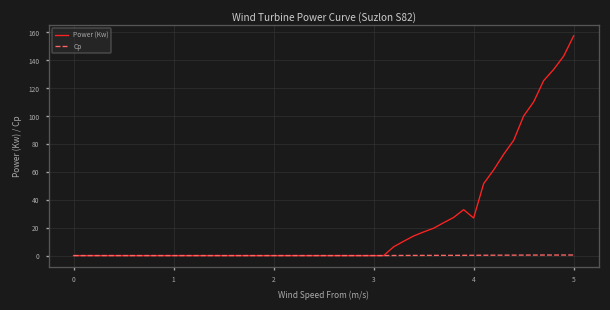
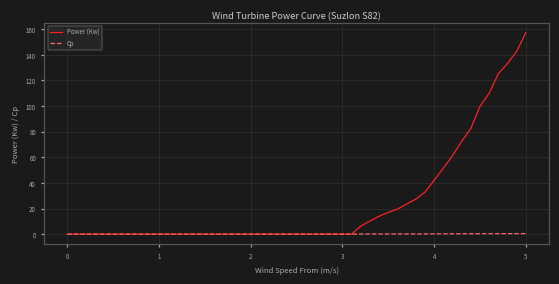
Power (Kw), 4: 27 -> 42
